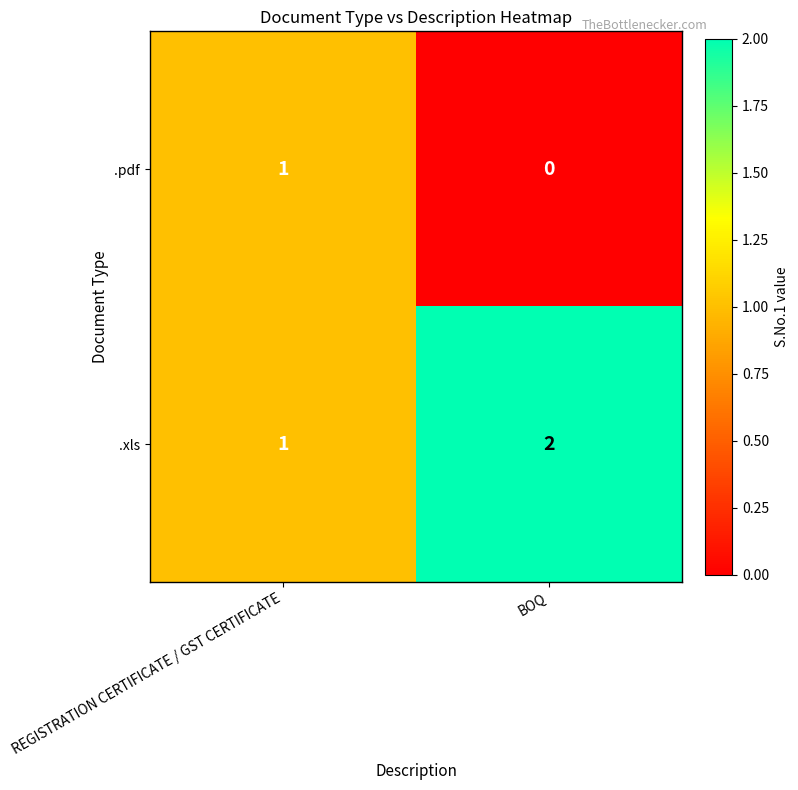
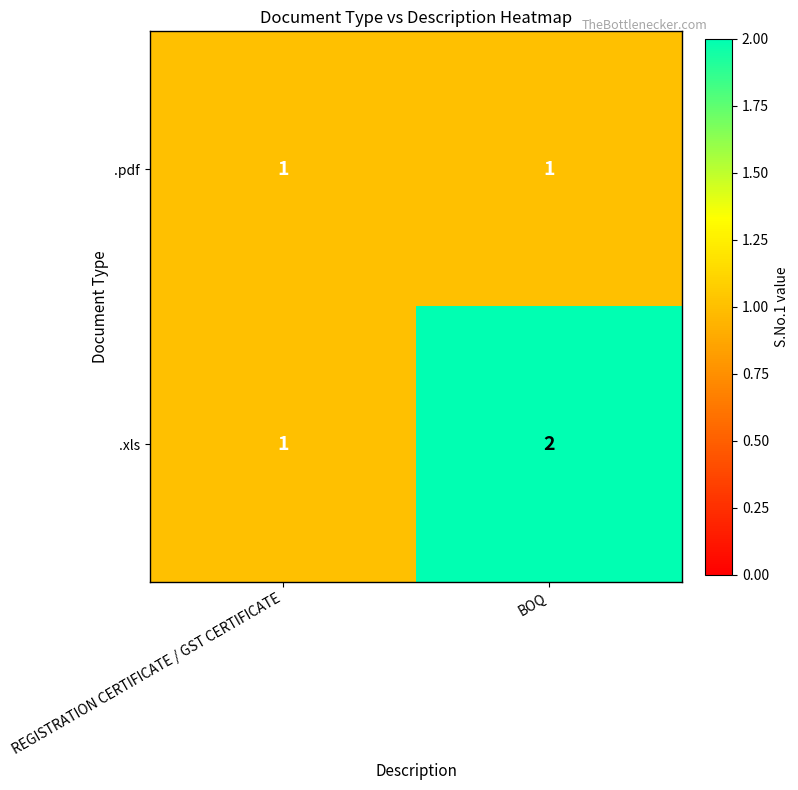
.pdf, BOQ: 0 -> 1
